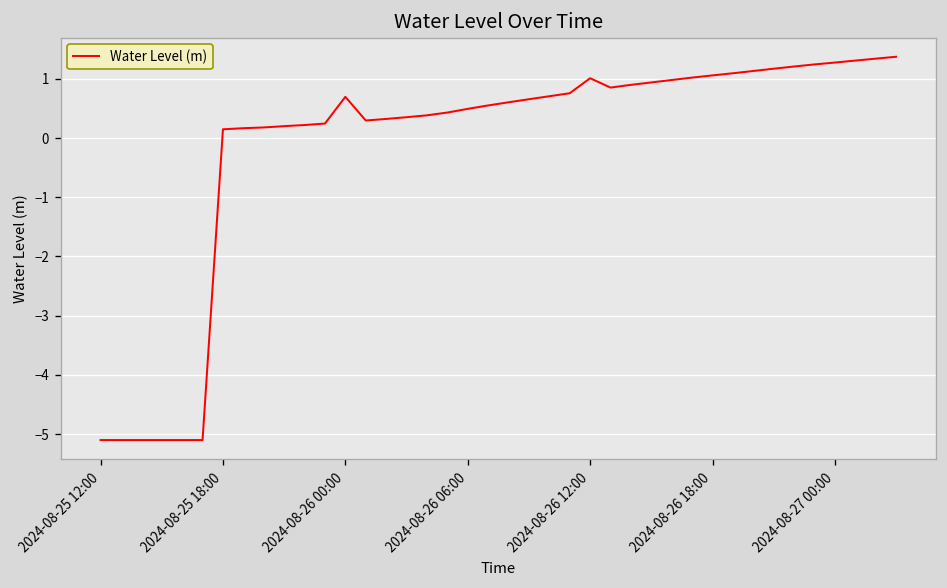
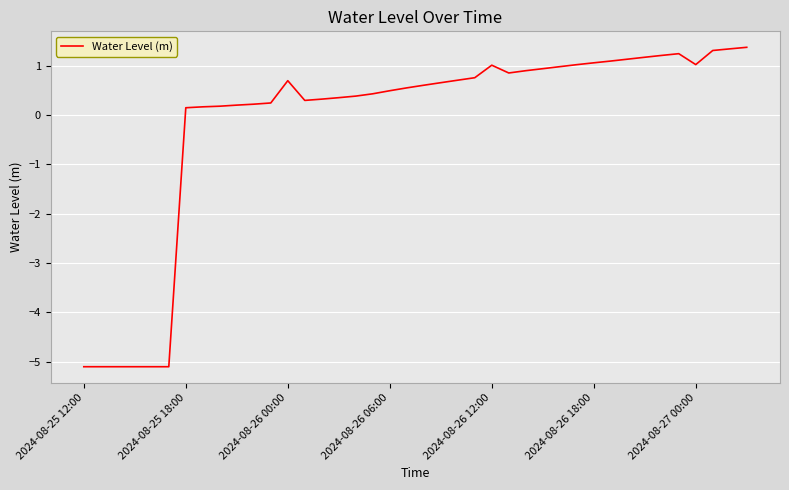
2024-08-27 00:00: 1.3 -> 1.0
